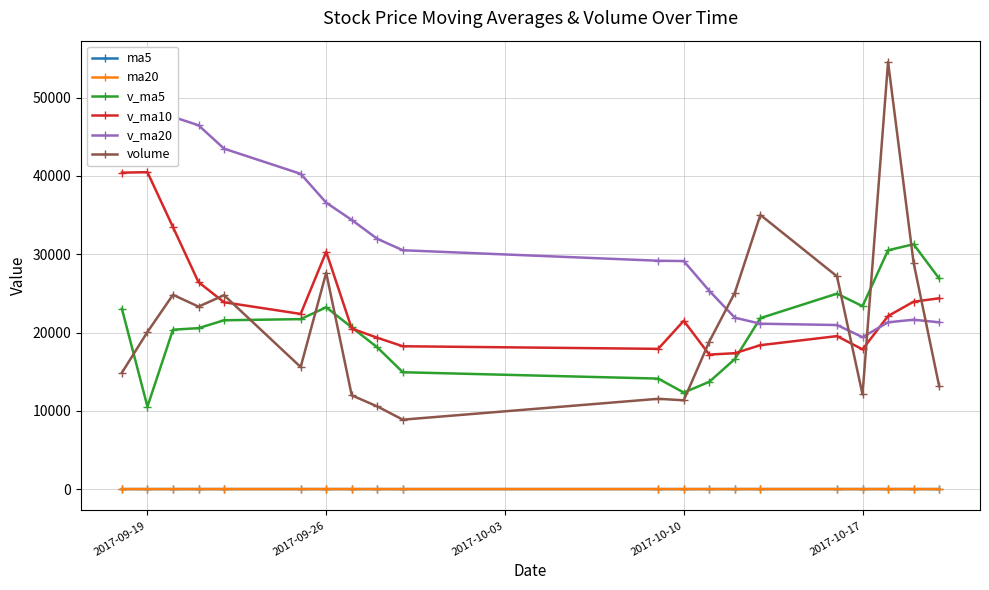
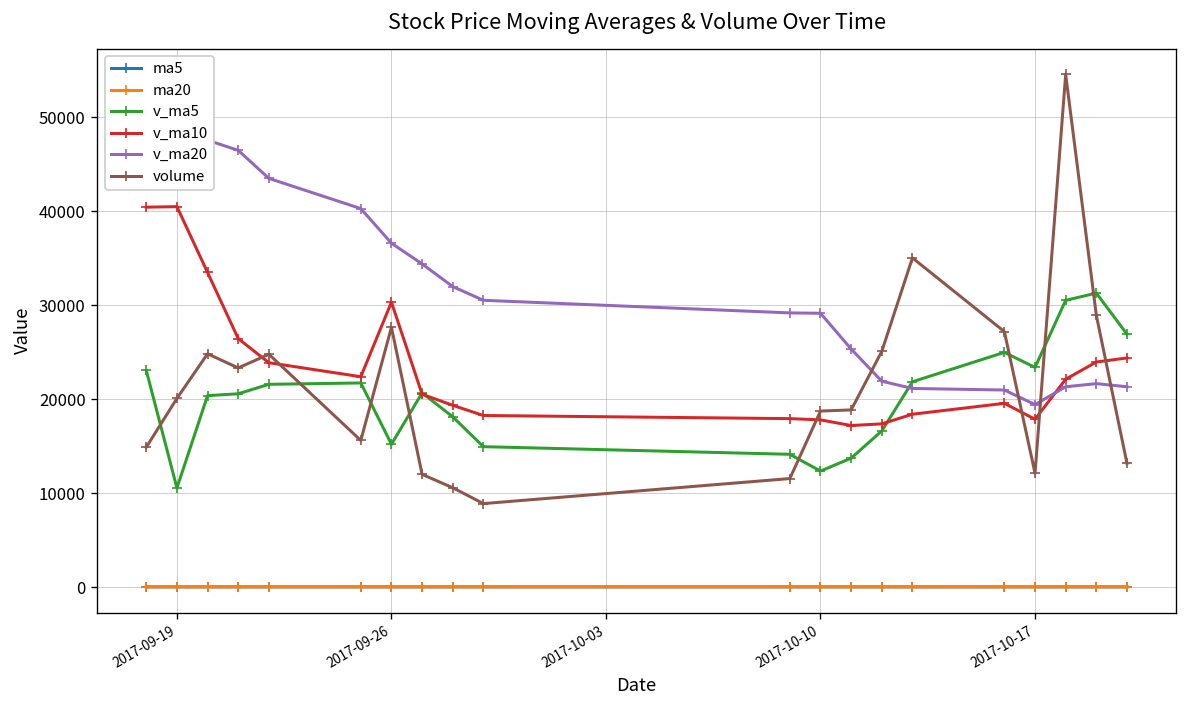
v_ma5, 2017-09-26: 23000 -> 15000
v_ma10, 2017-10-10: 22000 -> 18000
volume, 2017-10-10: 11000 -> 19000
